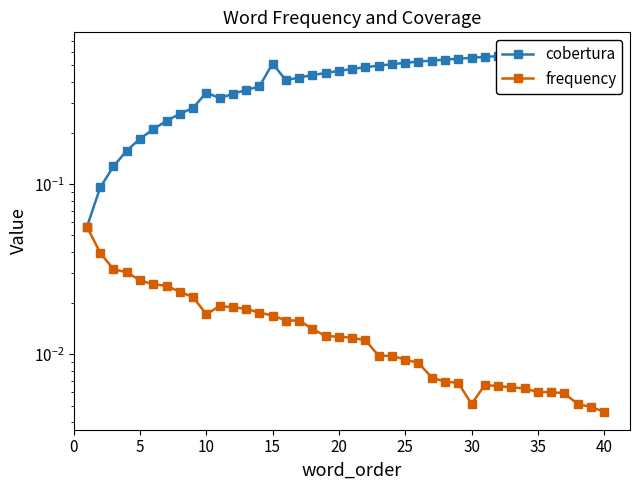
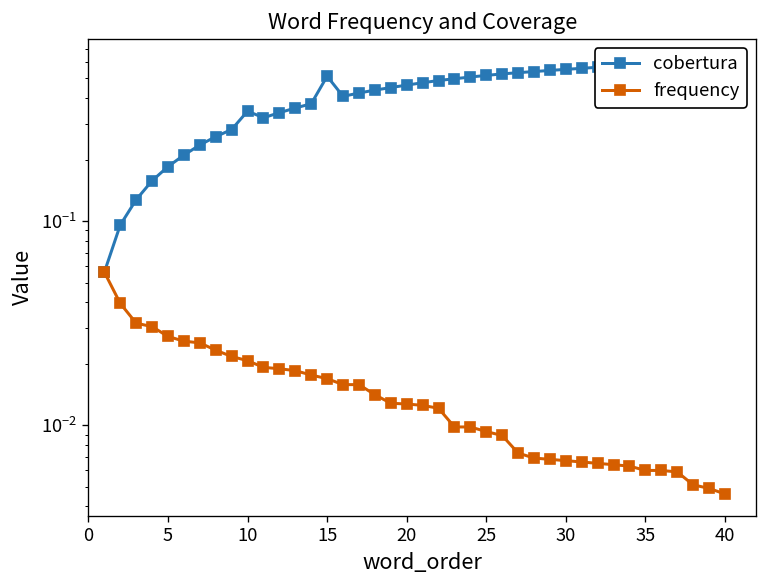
frequency, 10: 0.017 -> 0.021
frequency, 30: 0.0051 -> 0.0067
